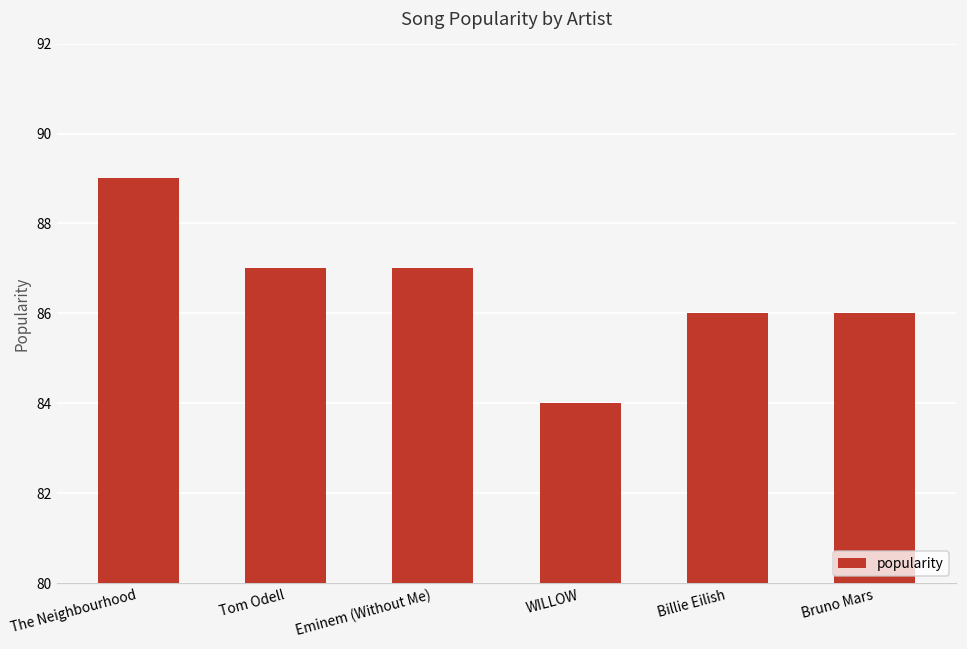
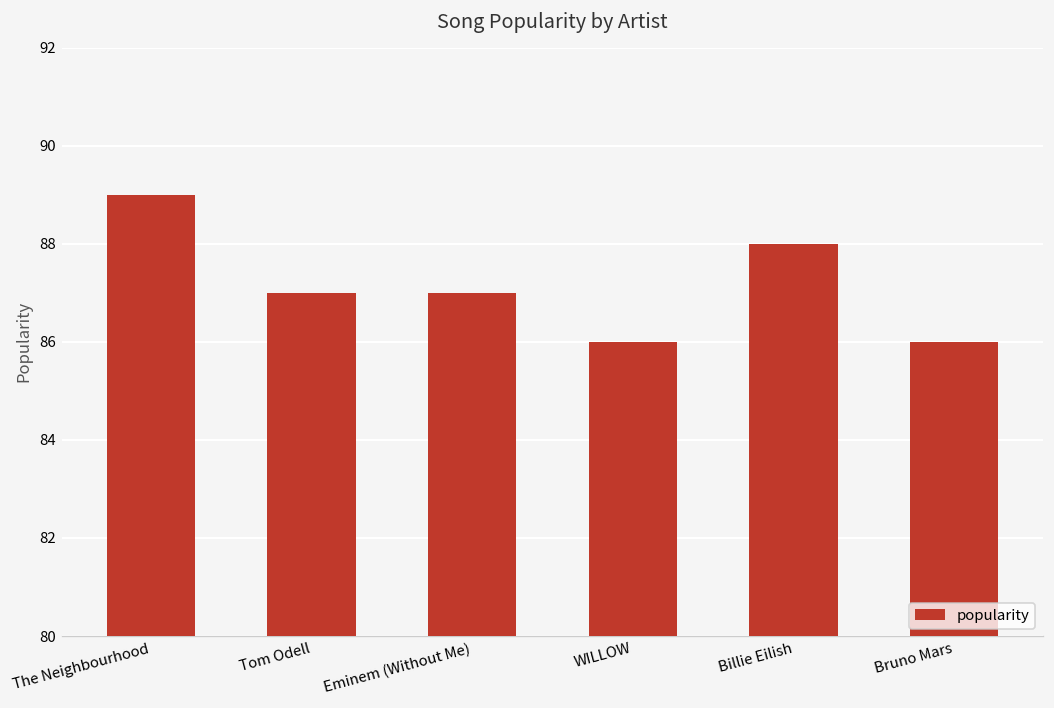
WILLOW: 84 -> 86
Billie Eilish: 86 -> 88
